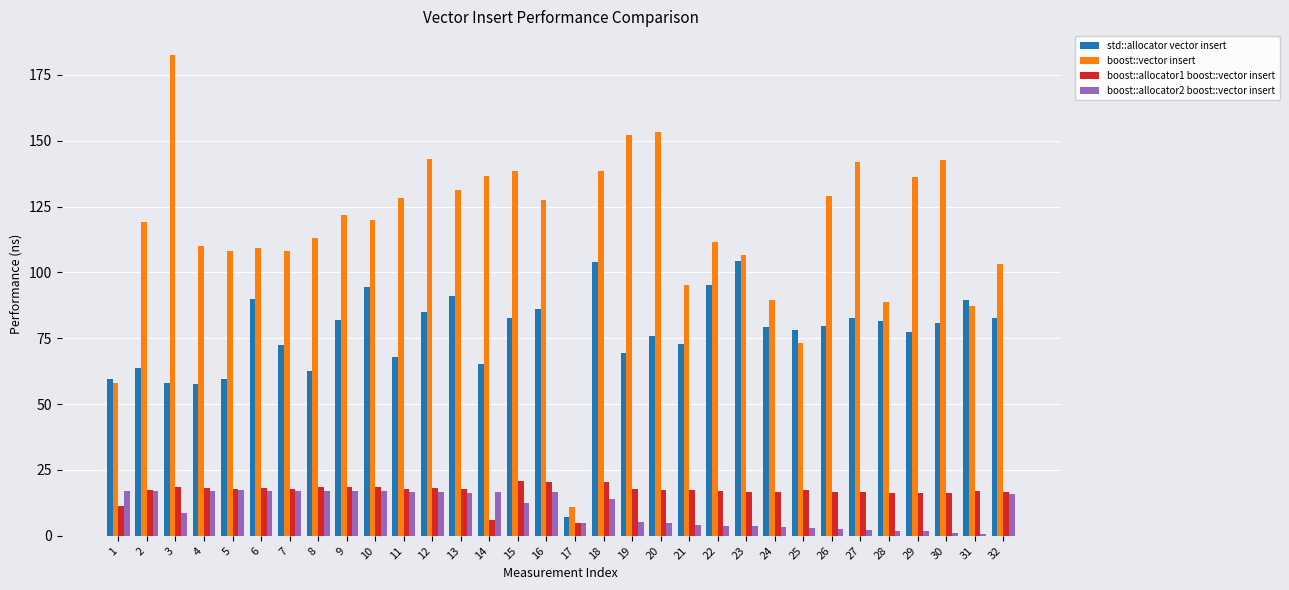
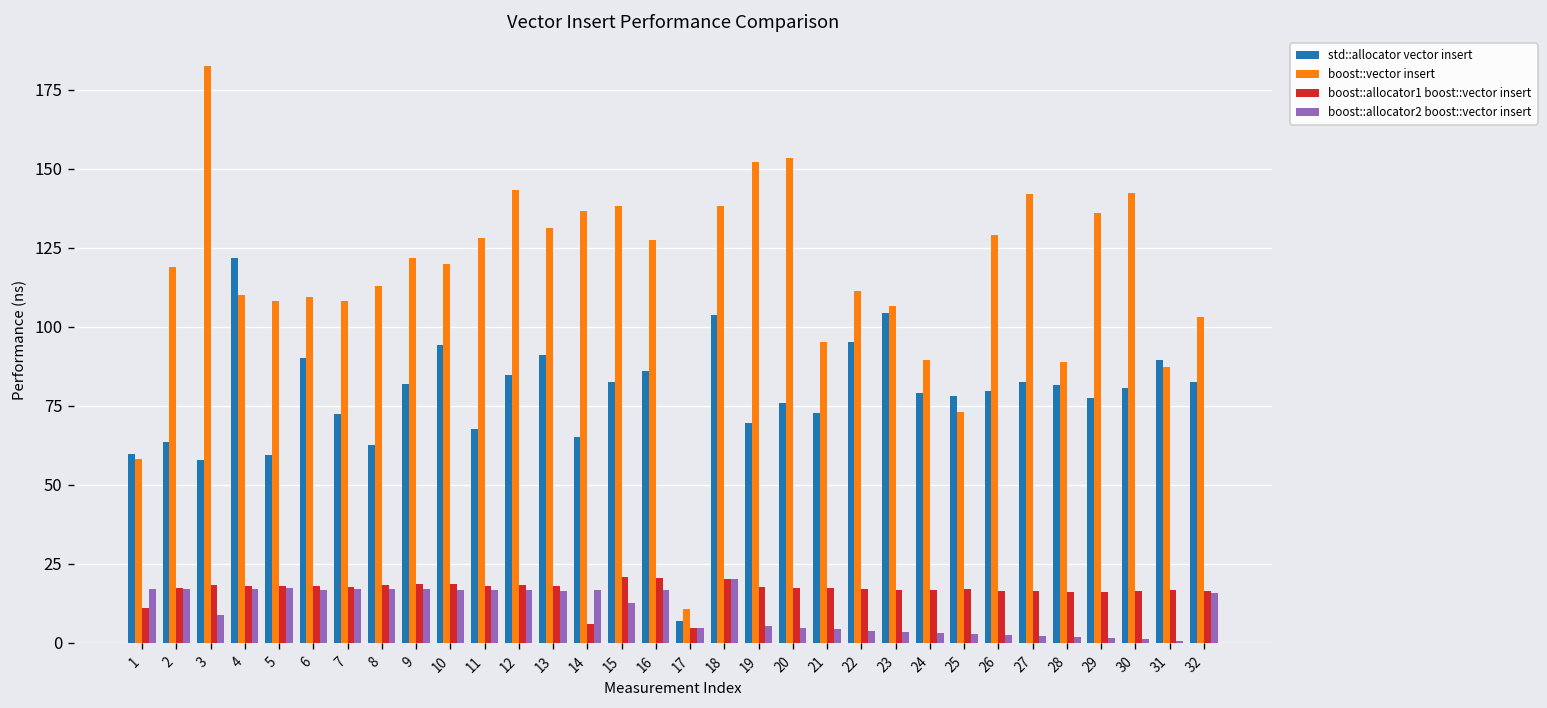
std::allocator vector insert, 4: 58 -> 122
boost::allocator2 boost::vector insert, 18: 14 -> 20
